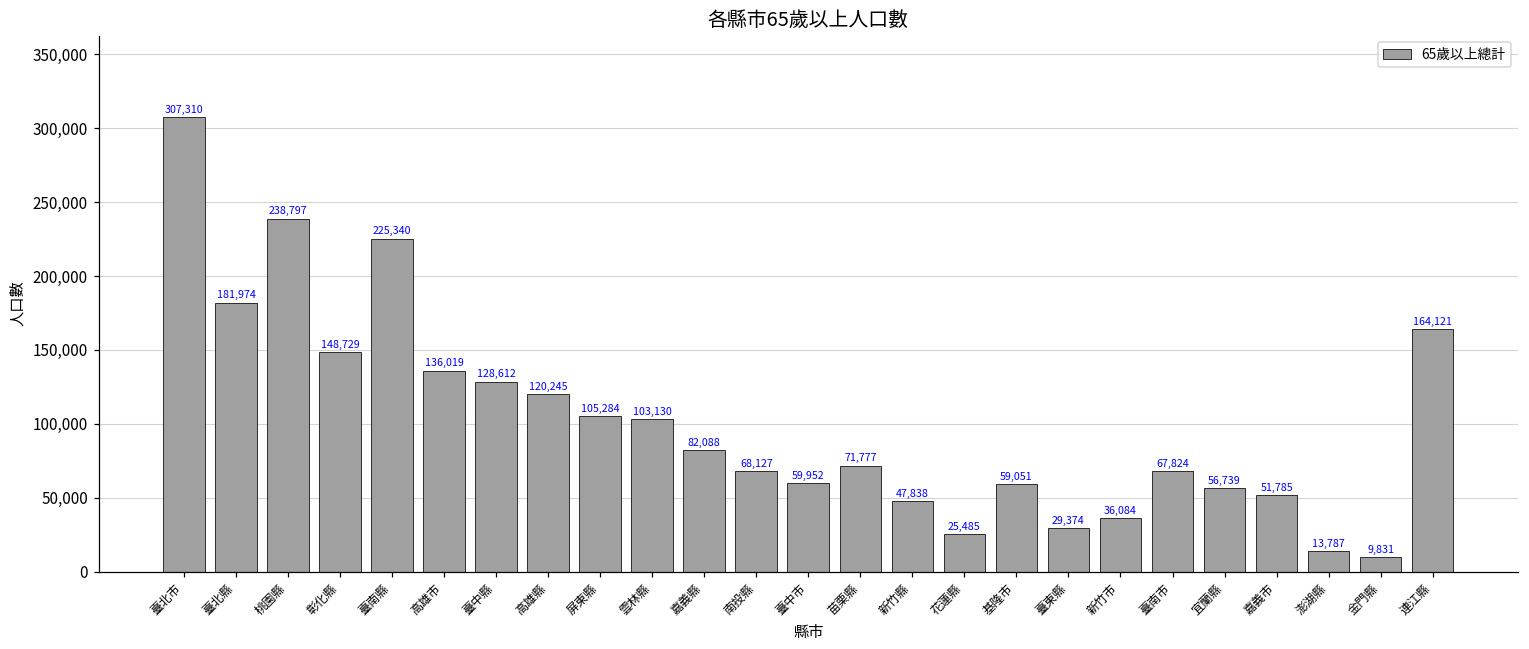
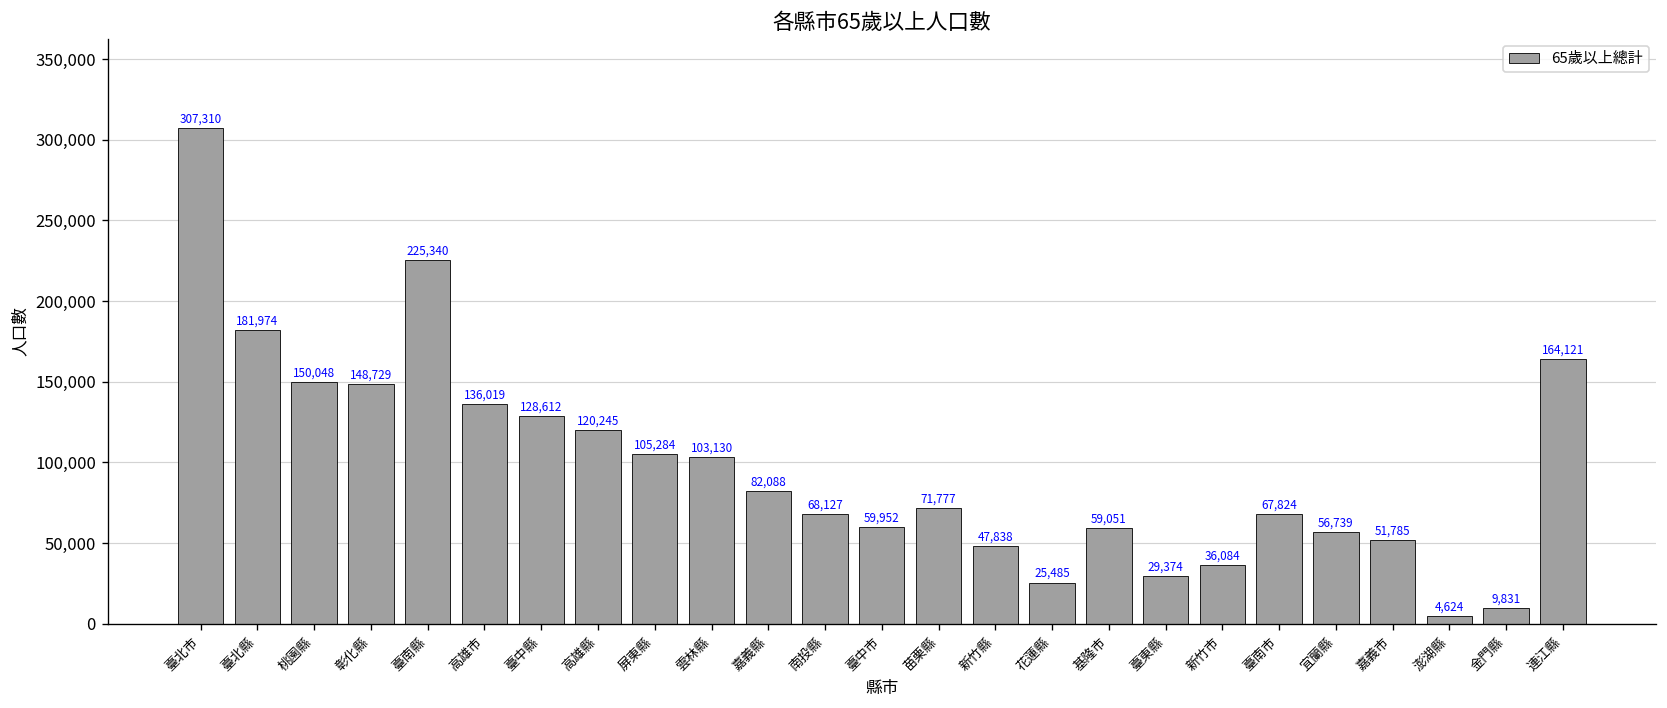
桃園縣: 238,797 -> 150,048
澎湖縣: 13,787 -> 4,624
